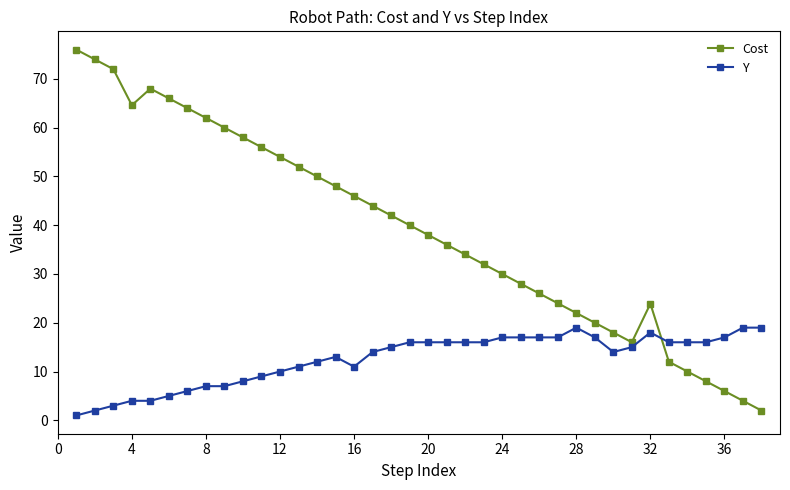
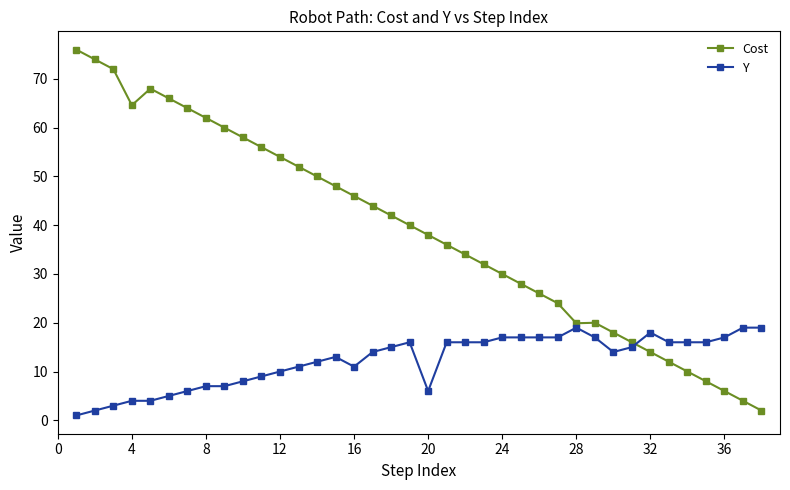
Y, 20: 16 -> 6
Cost, 28: 22 -> 20
Cost, 32: 24 -> 14
